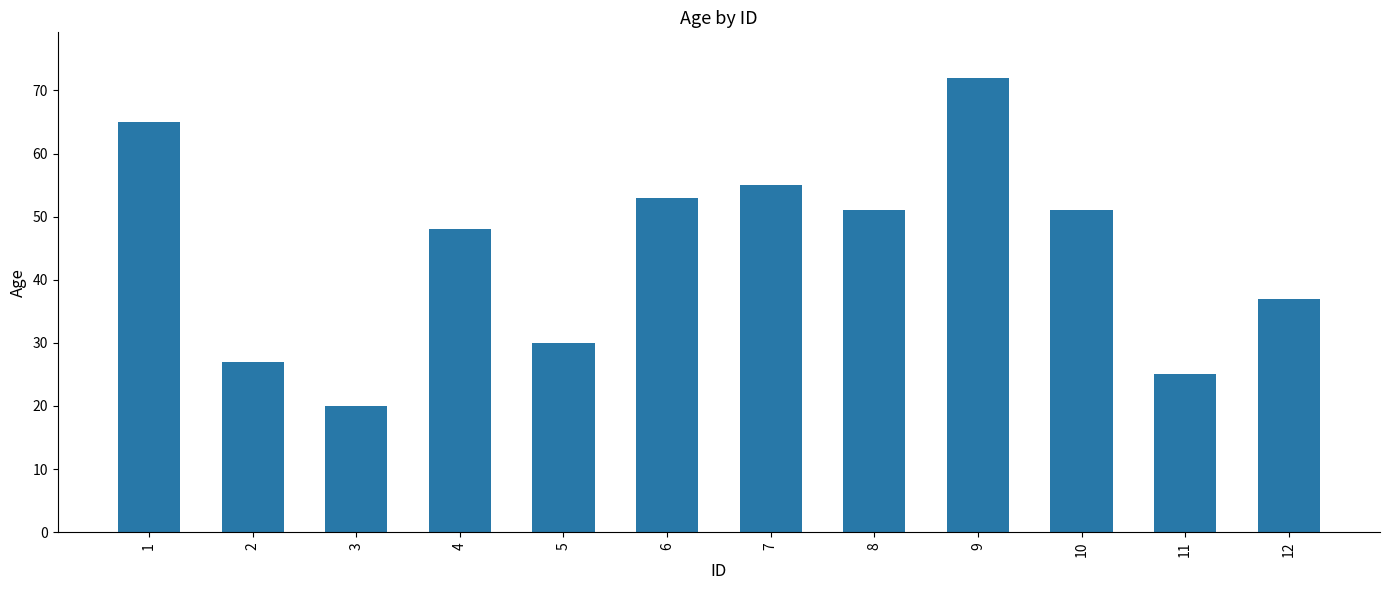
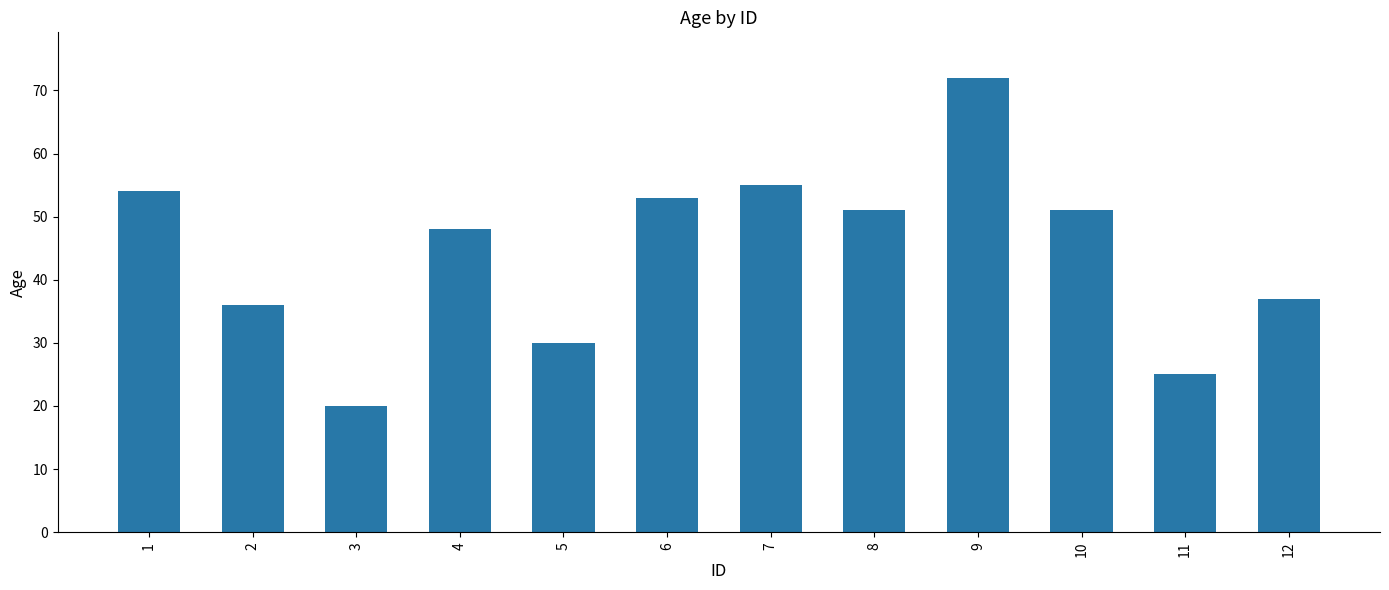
1: 65 -> 54
2: 27 -> 36
